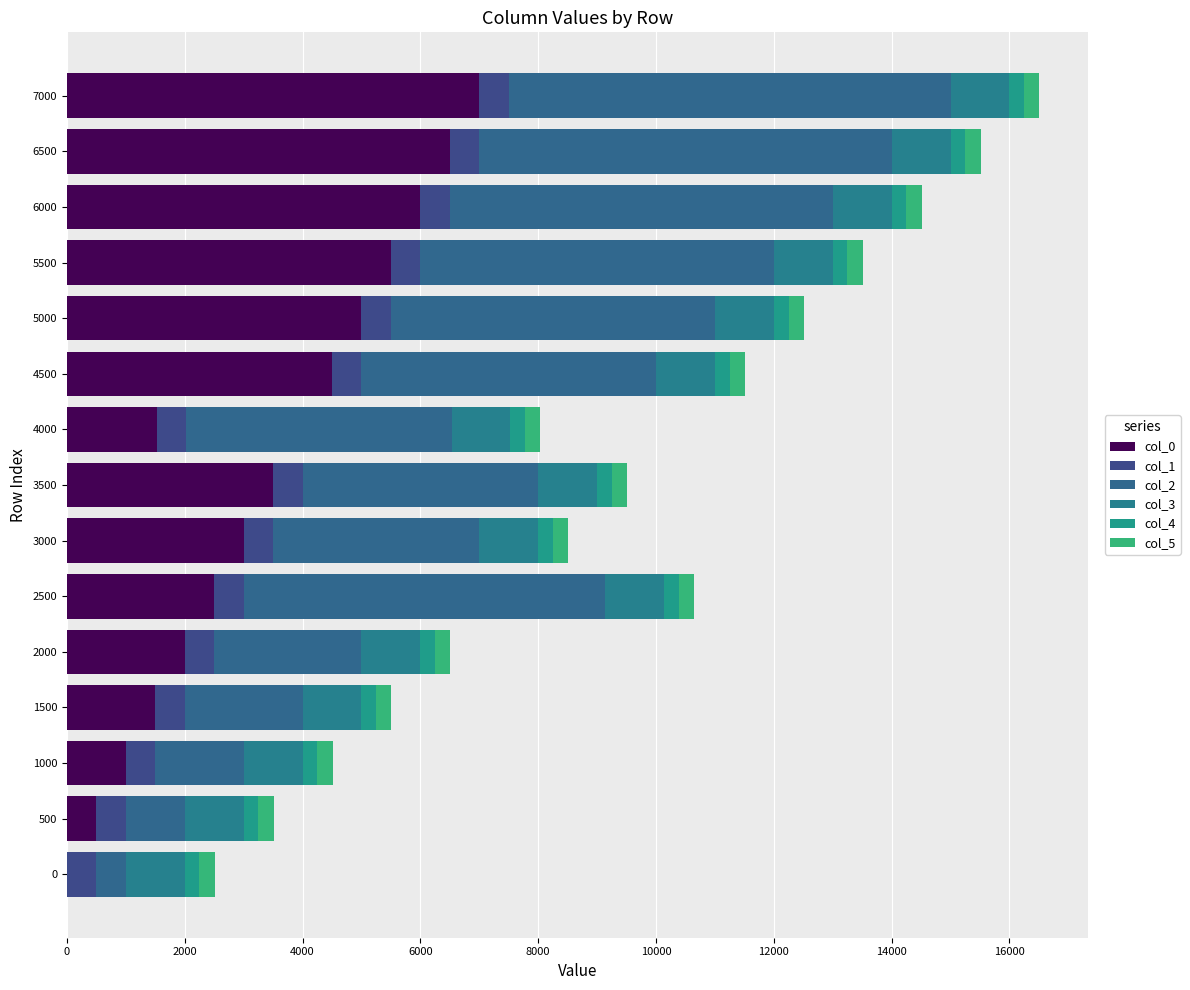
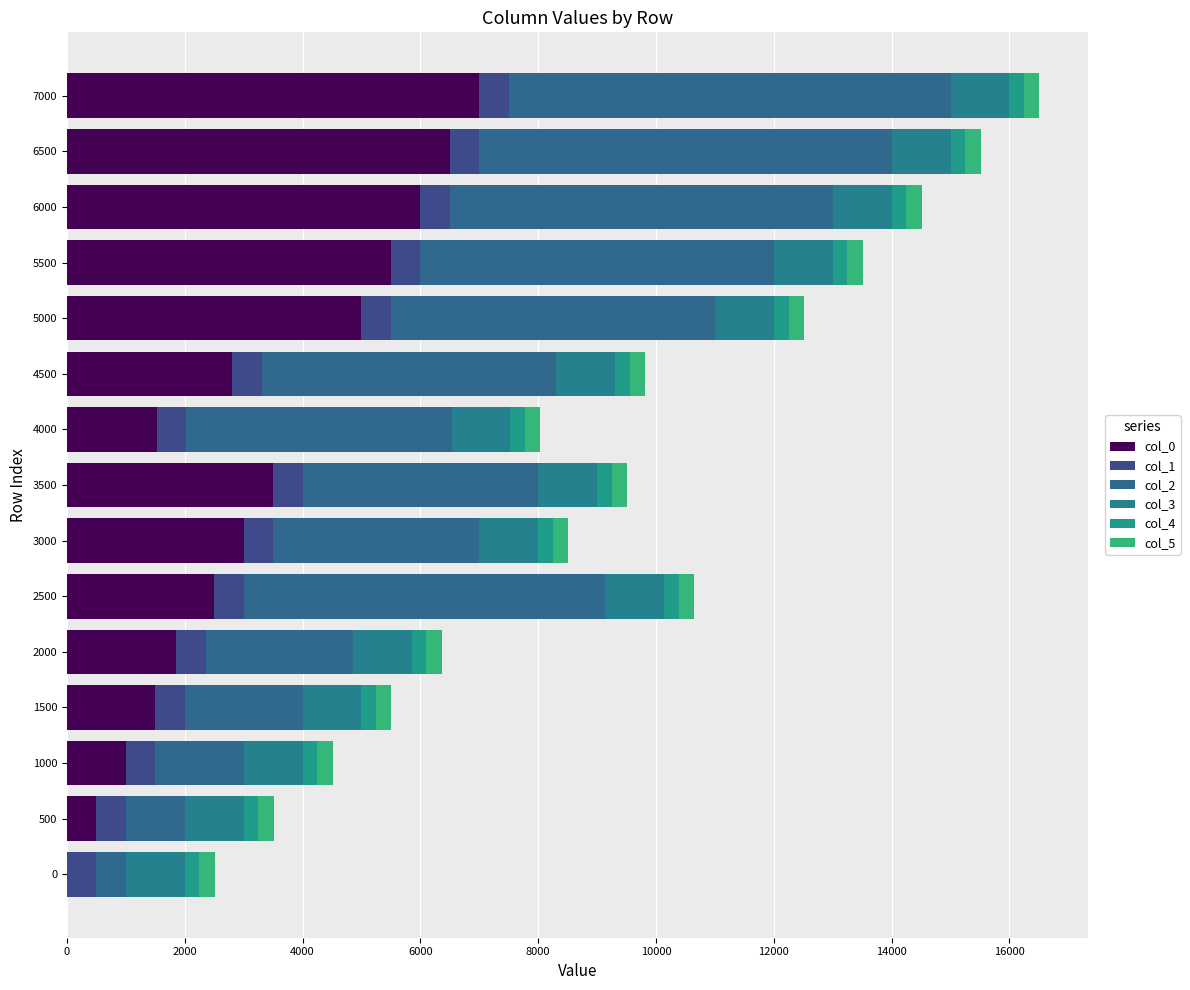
col_0, 4500: 4500 -> 2800
col_0, 2000: 2000 -> 1900
